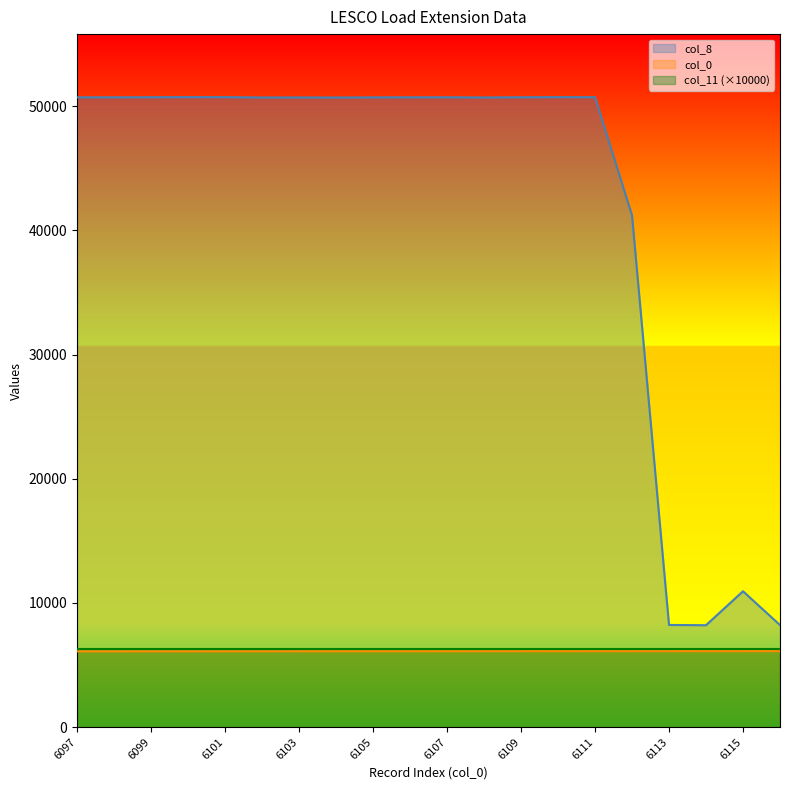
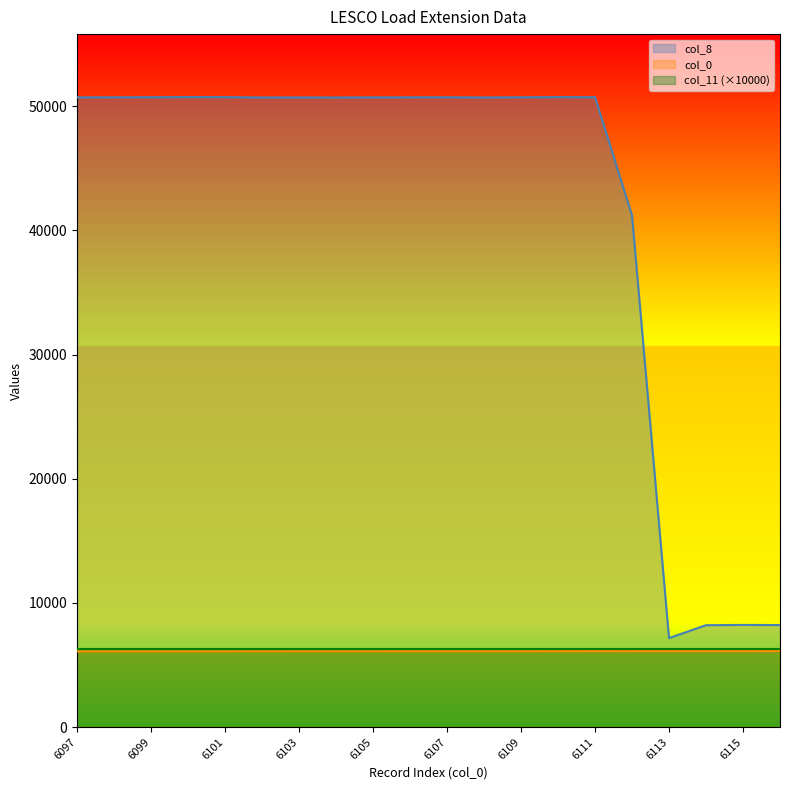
col_8, 6113: 8200 -> 7200
col_8, 6115: 10900 -> 8200
